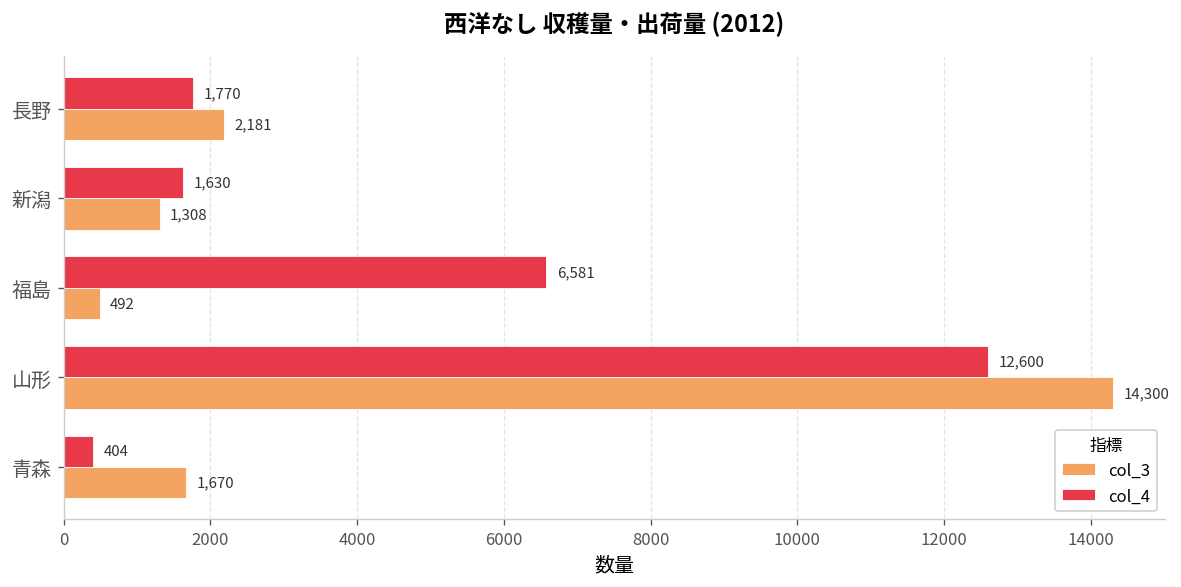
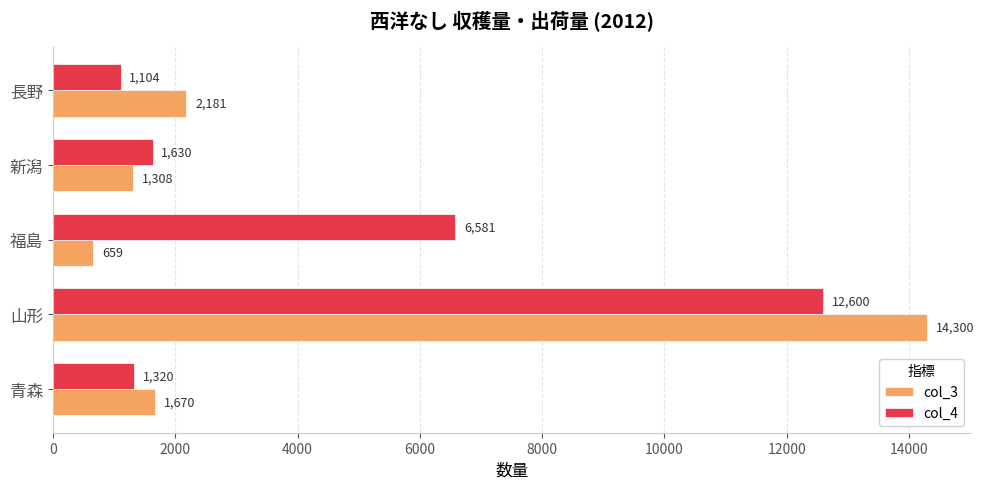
col_4, 長野: 1,770 -> 1,104
col_3, 福島: 492 -> 659
col_4, 青森: 404 -> 1,320
